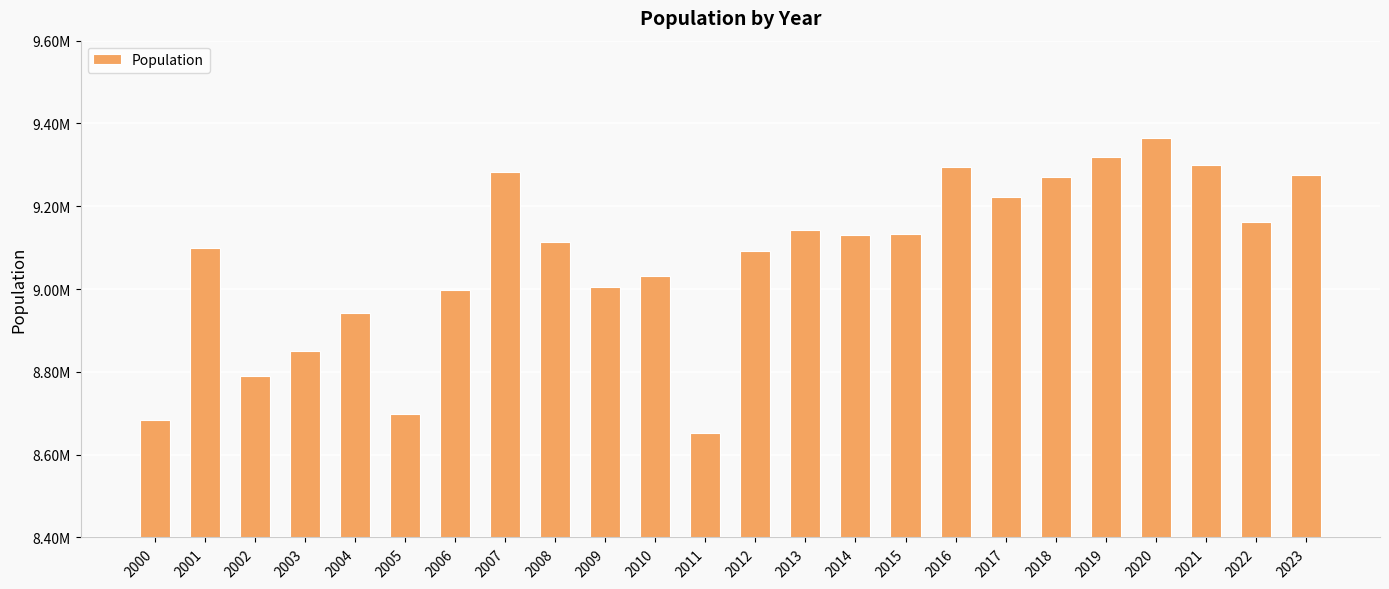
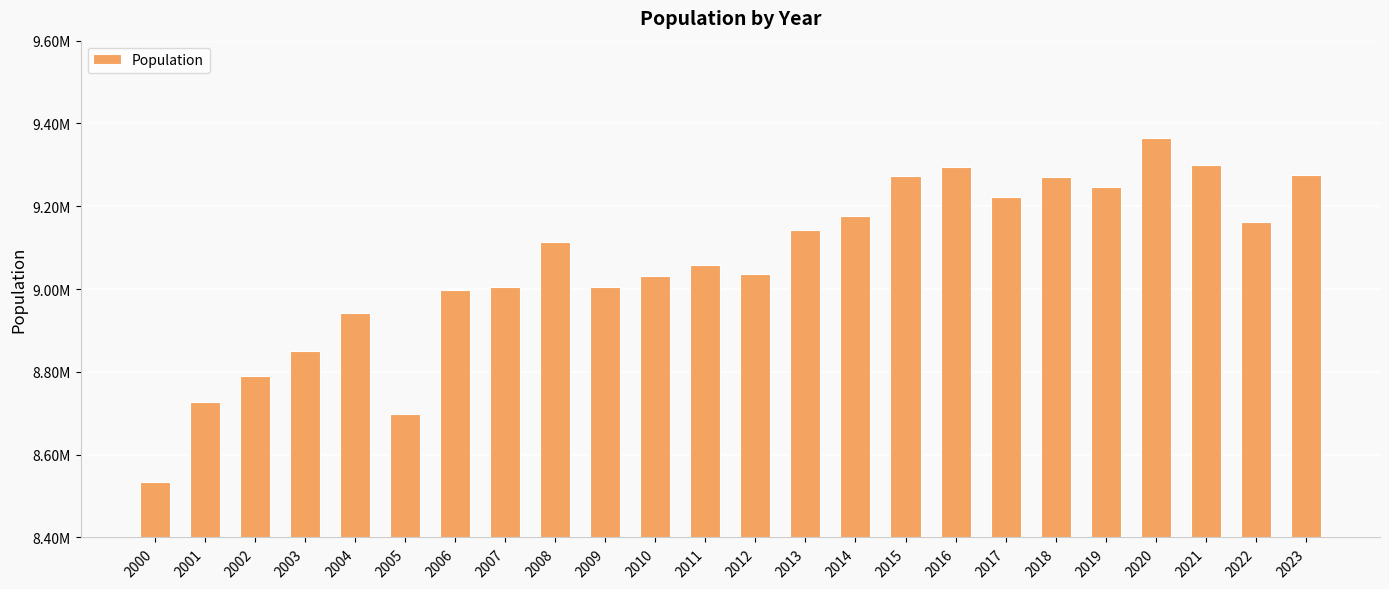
2000: 8680000 -> 8530000
2001: 9100000 -> 8730000
2007: 9280000 -> 9010000
2011: 8650000 -> 9060000
2012: 9090000 -> 9040000
2014: 9130000 -> 9180000
2015: 9130000 -> 9270000
2019: 9320000 -> 9250000
